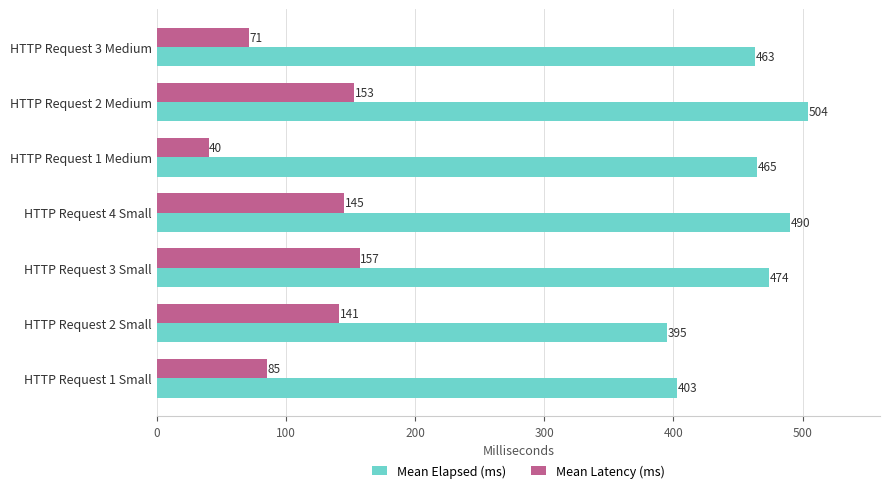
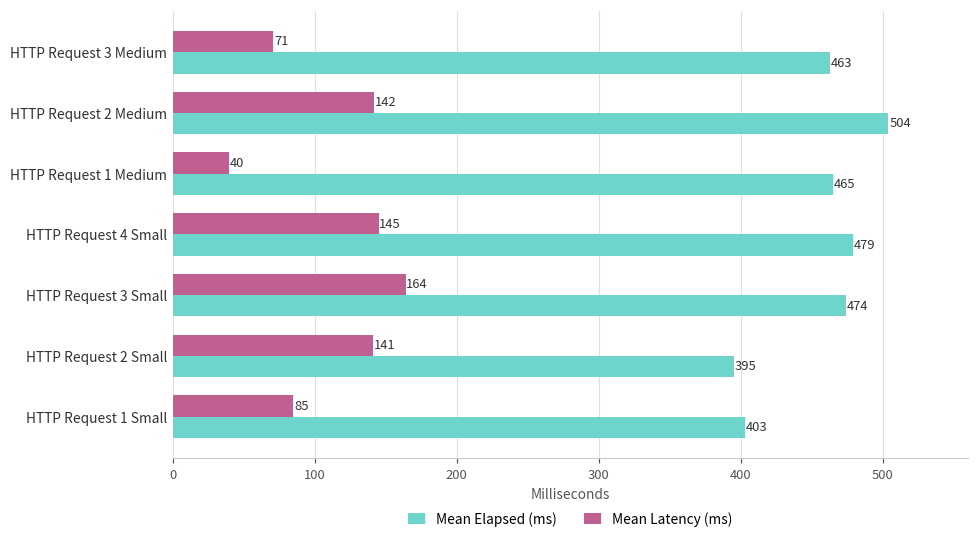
Mean Latency (ms), HTTP Request 2 Medium: 153 -> 142
Mean Elapsed (ms), HTTP Request 4 Small: 490 -> 479
Mean Latency (ms), HTTP Request 3 Small: 157 -> 164
